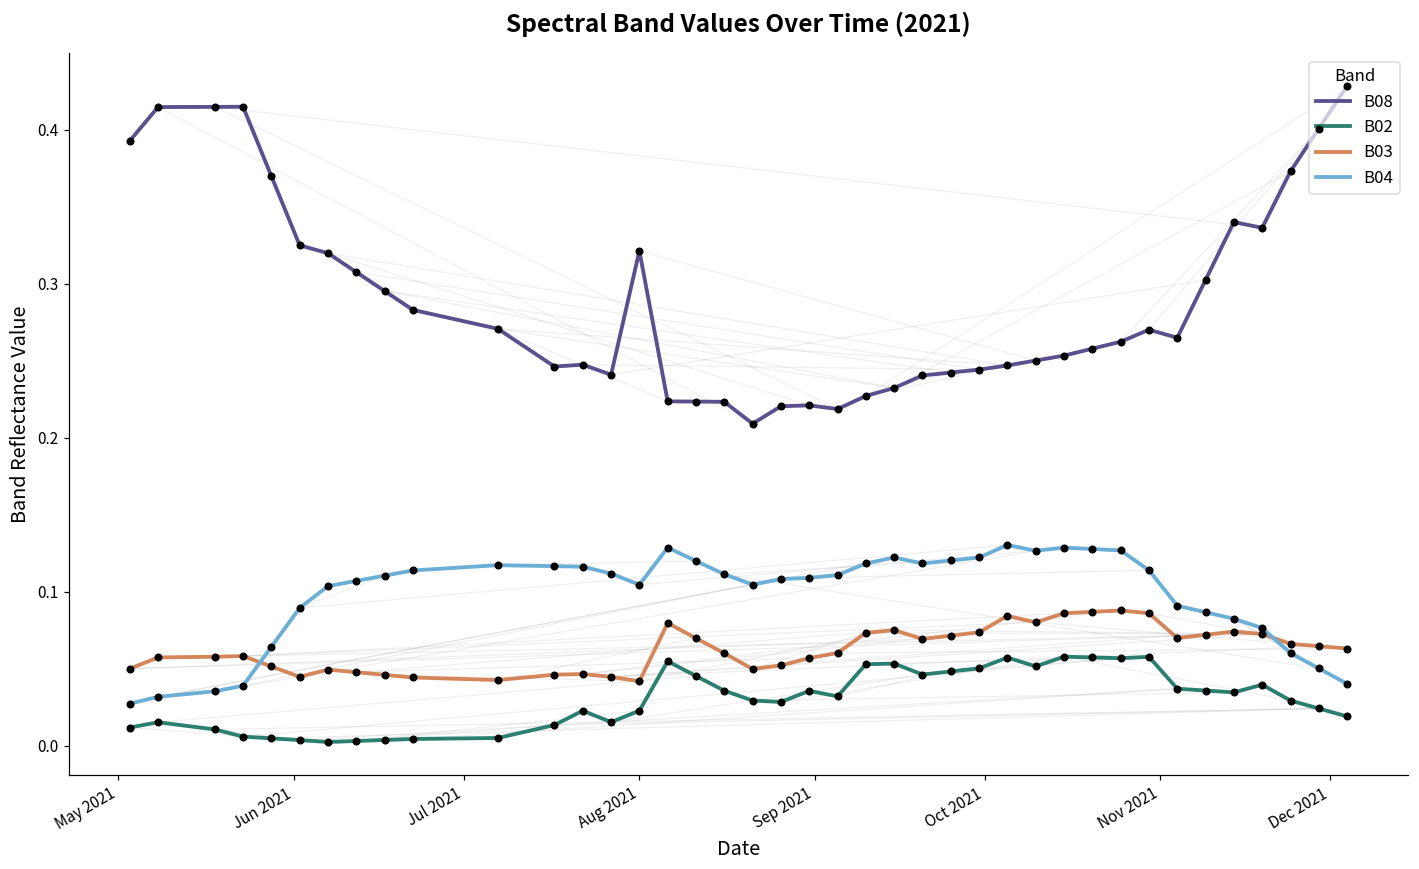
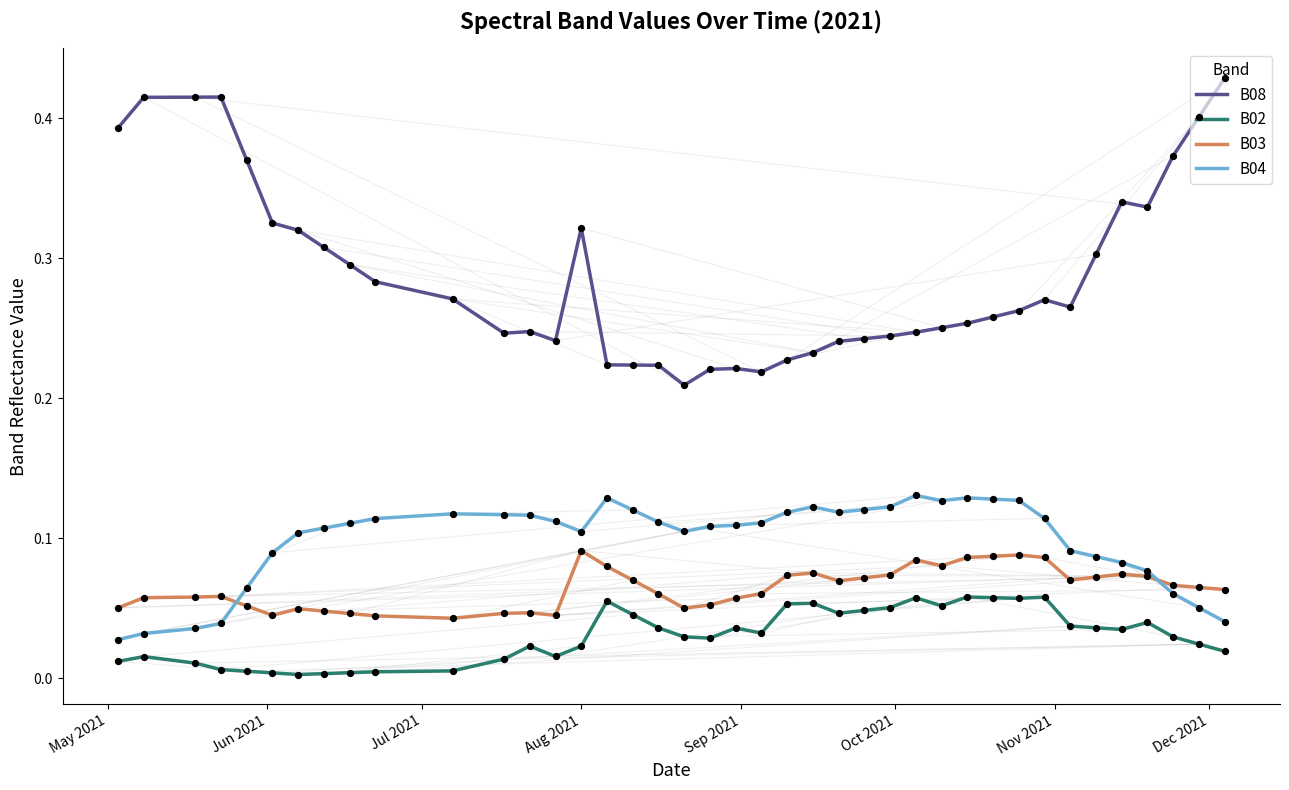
B03, Aug 2021: 0.042 -> 0.091
